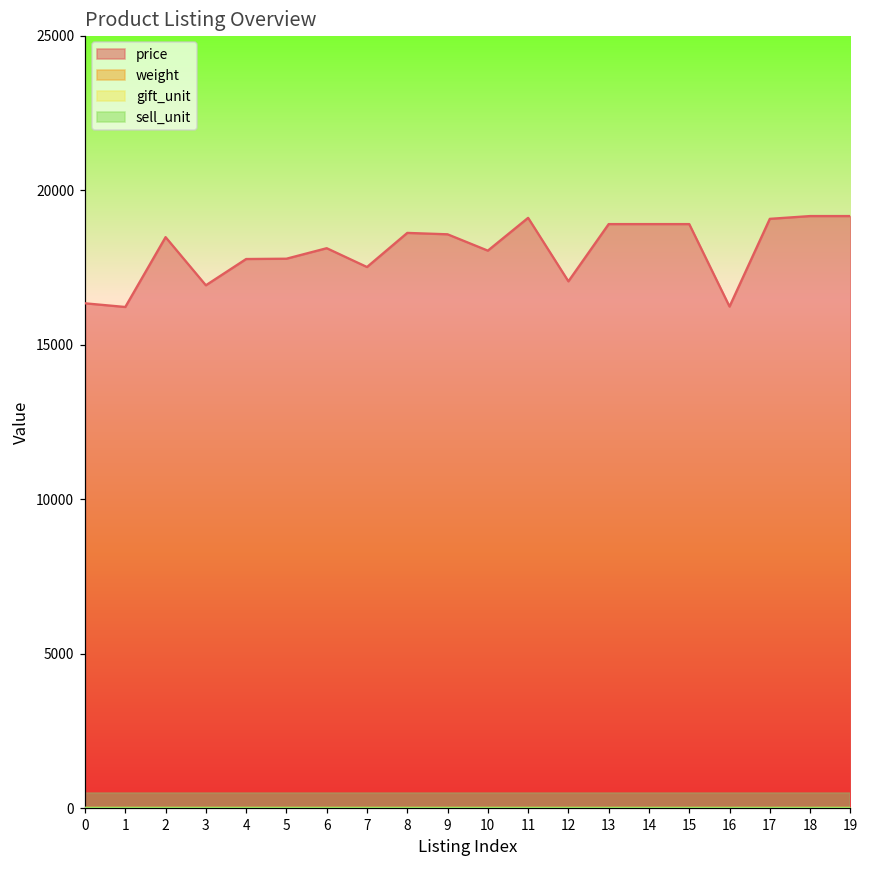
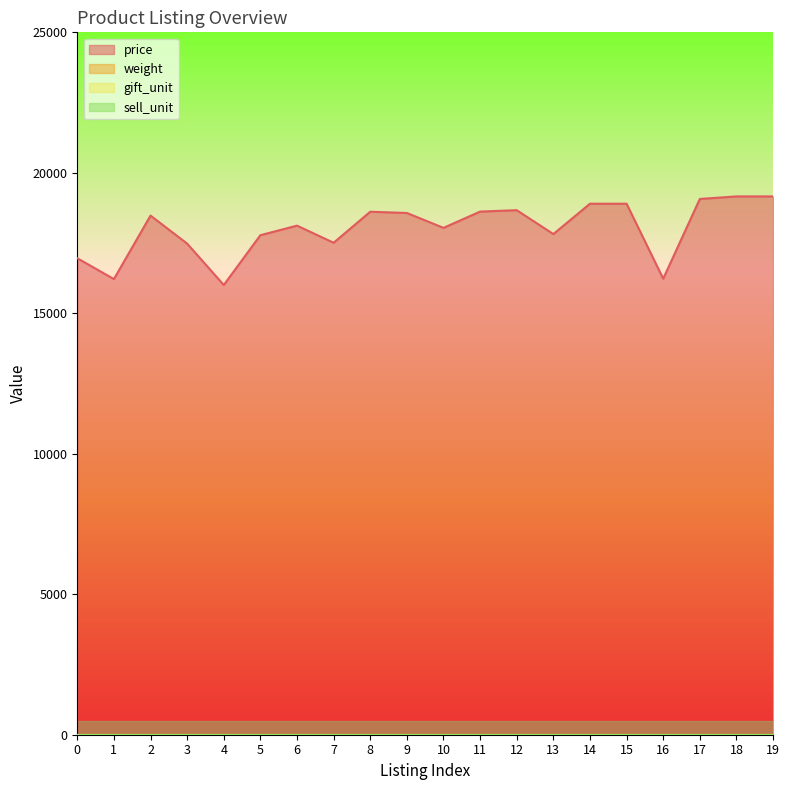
price, 0: 16300 -> 17000
price, 3: 16900 -> 17500
price, 4: 17800 -> 16000
price, 11: 19100 -> 18600
price, 12: 17000 -> 18700
price, 13: 18900 -> 17800
